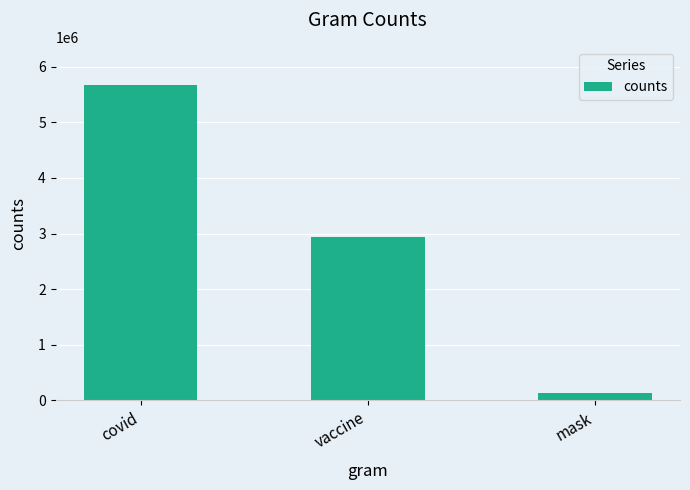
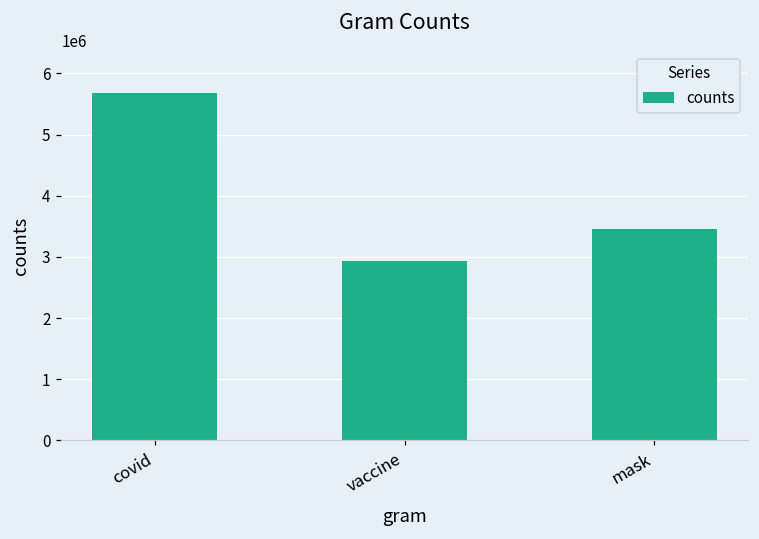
mask: 100000 -> 3500000
